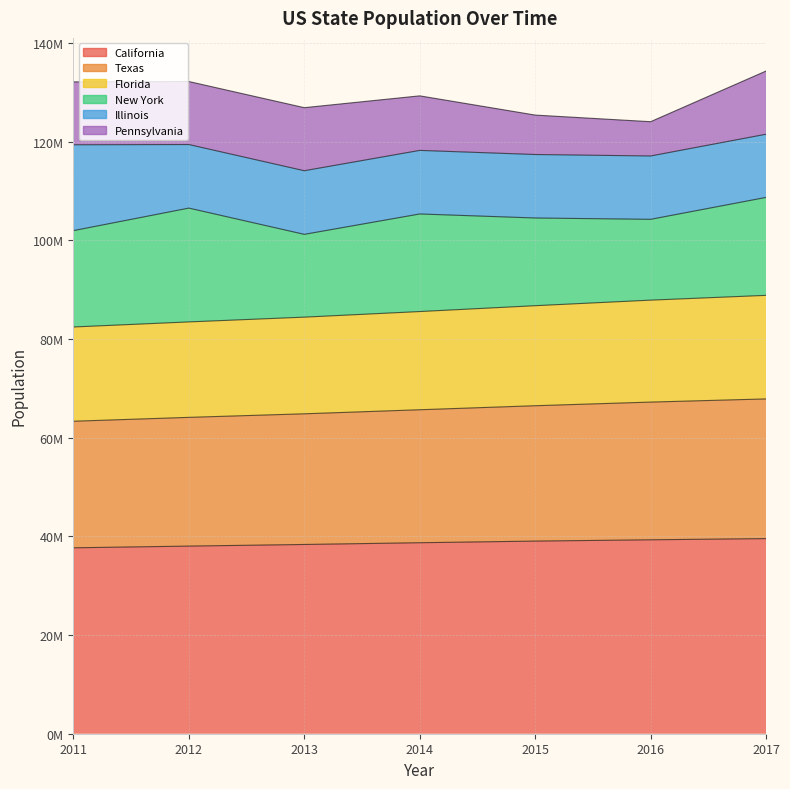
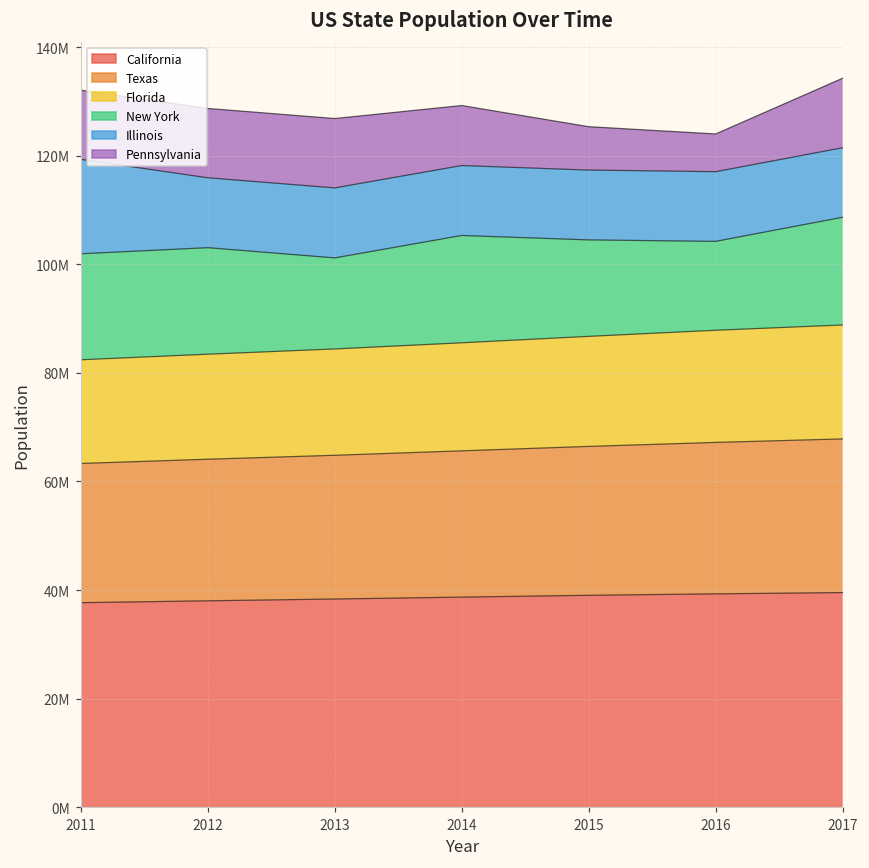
New York, 2012: 23000000 -> 20000000
